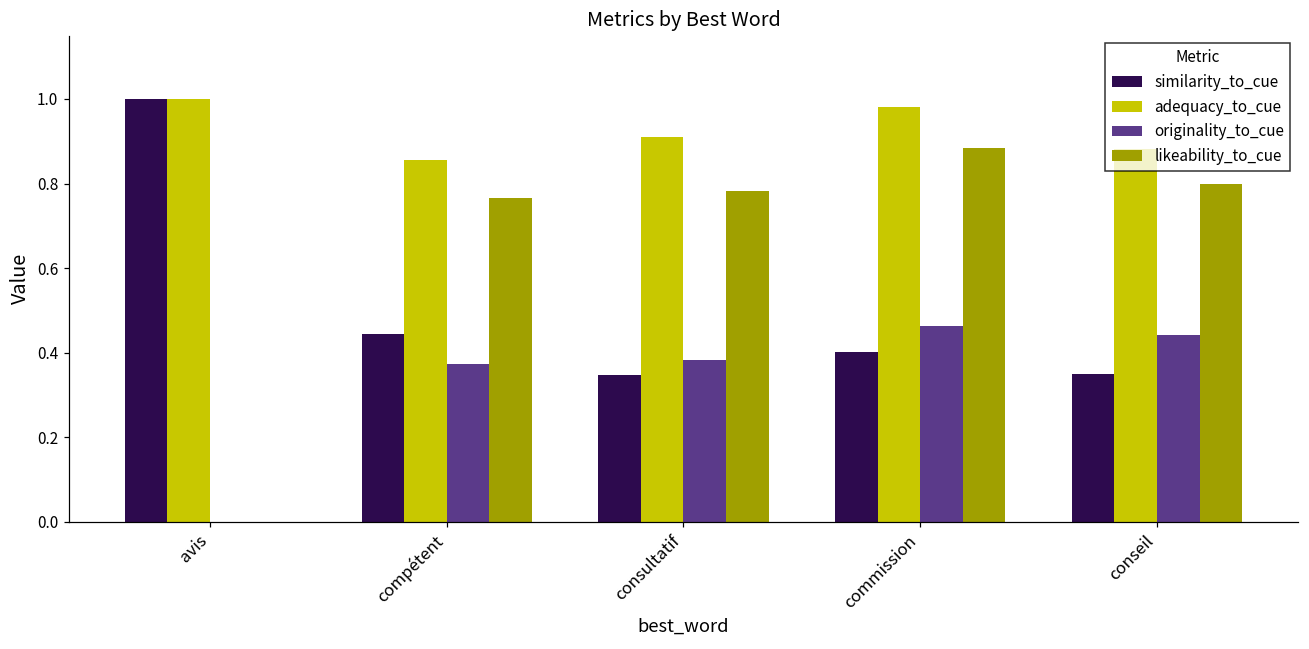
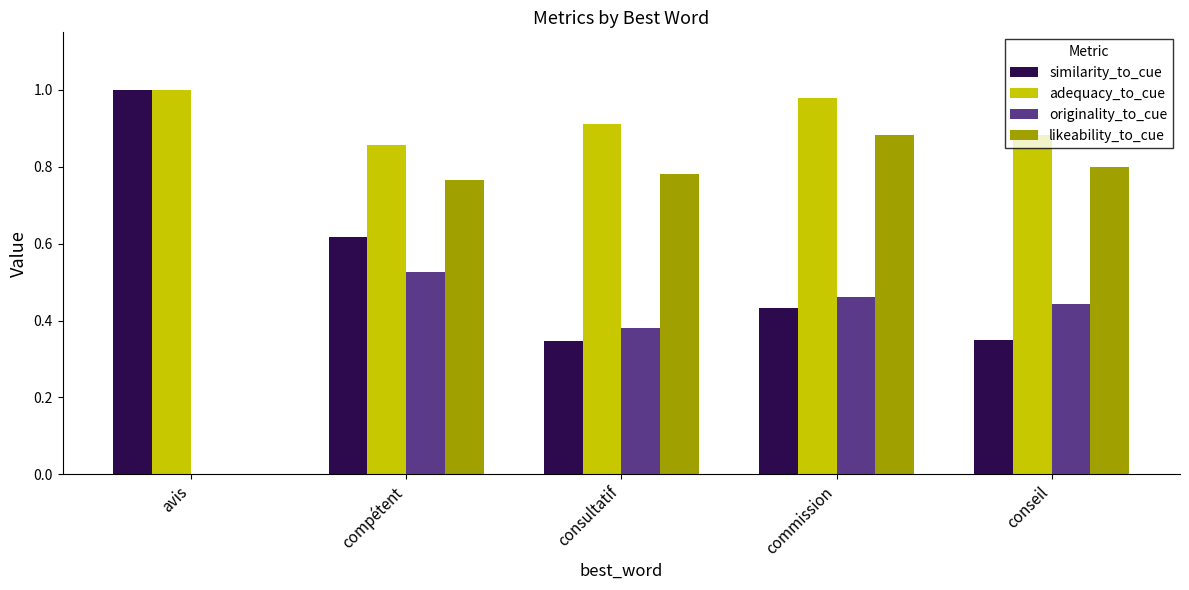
similarity_to_cue, compétent: 0.44 -> 0.62
originality_to_cue, compétent: 0.37 -> 0.53
similarity_to_cue, commission: 0.40 -> 0.43
